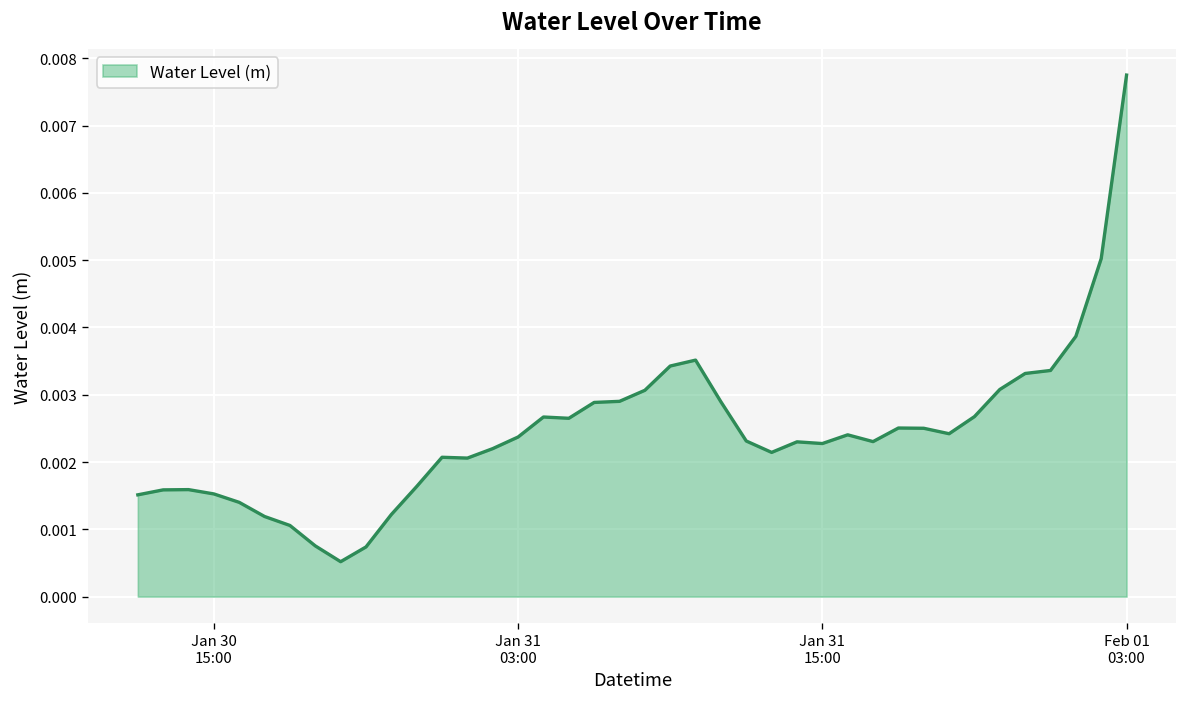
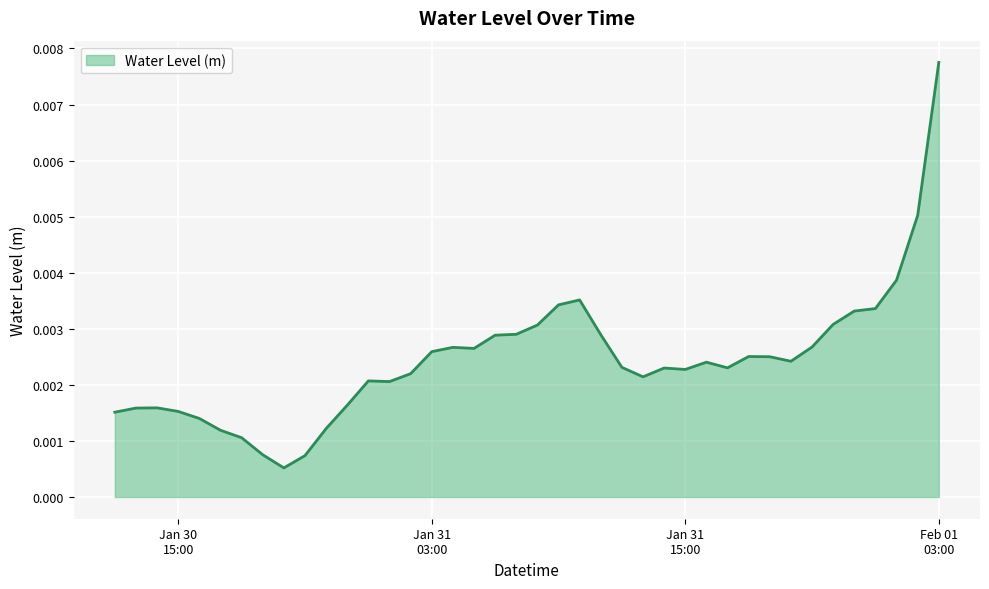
Jan 31 03:00: 0.0024 -> 0.0026
